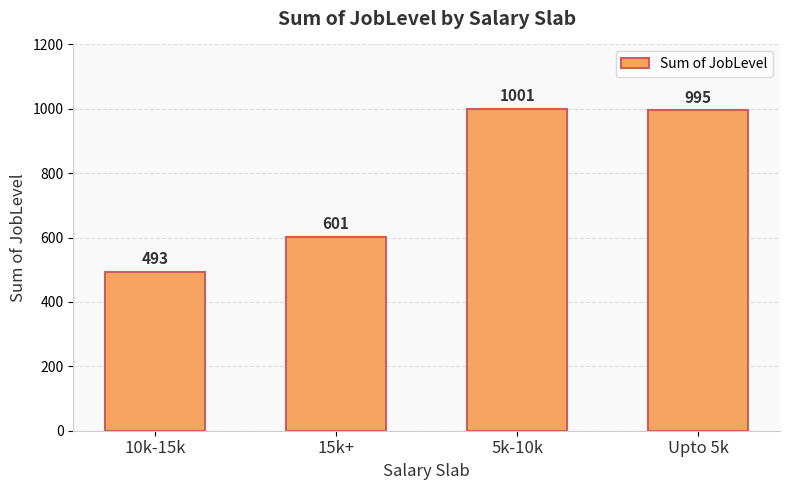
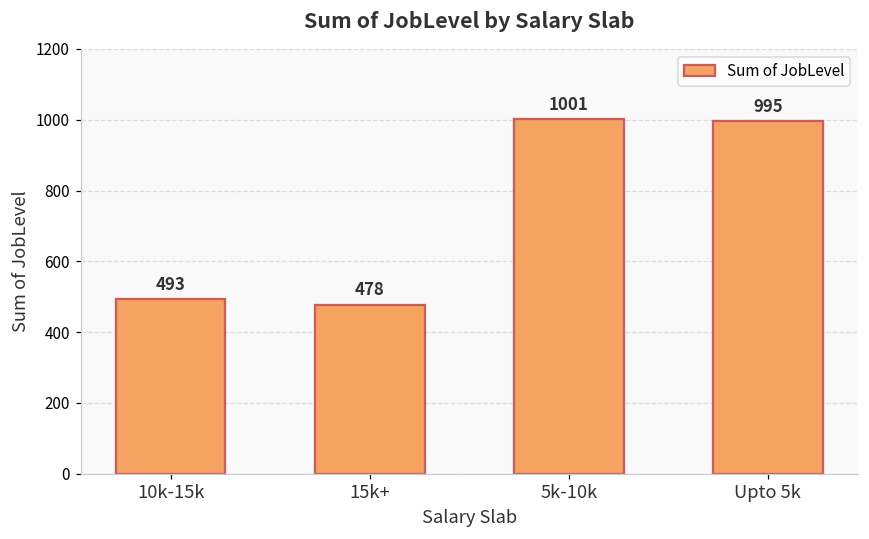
15k+: 601 -> 478
